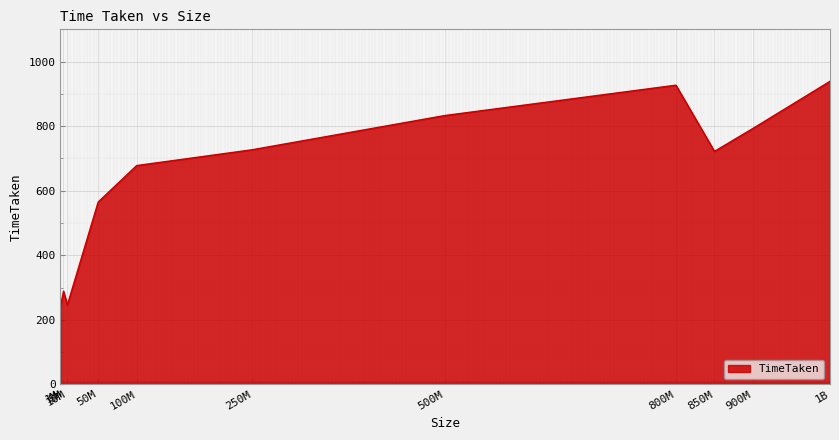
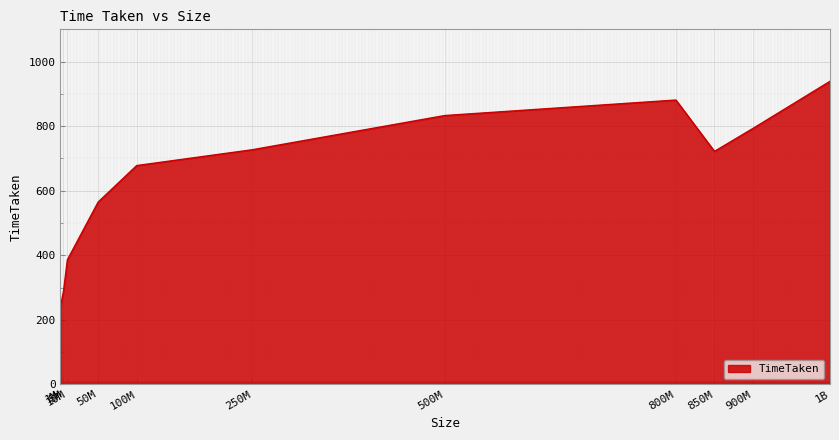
10M: 250 -> 390
800M: 930 -> 880
